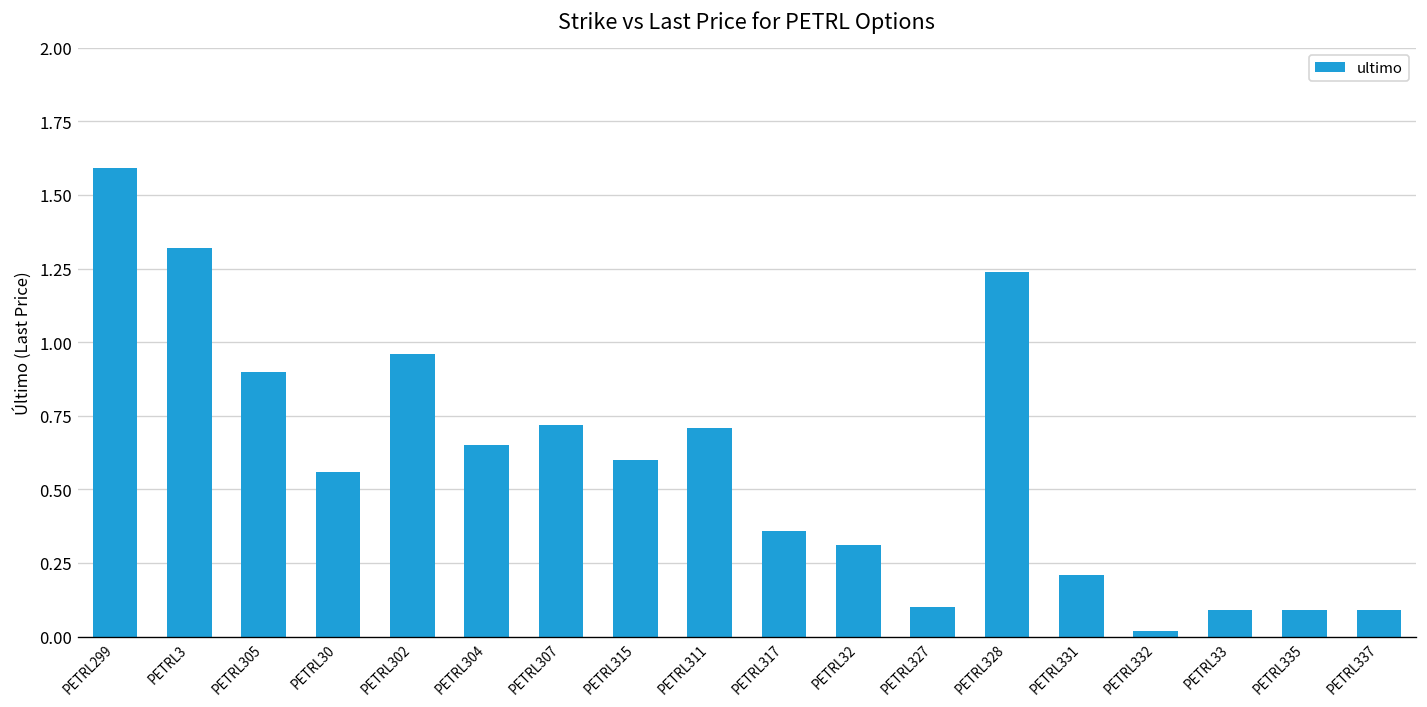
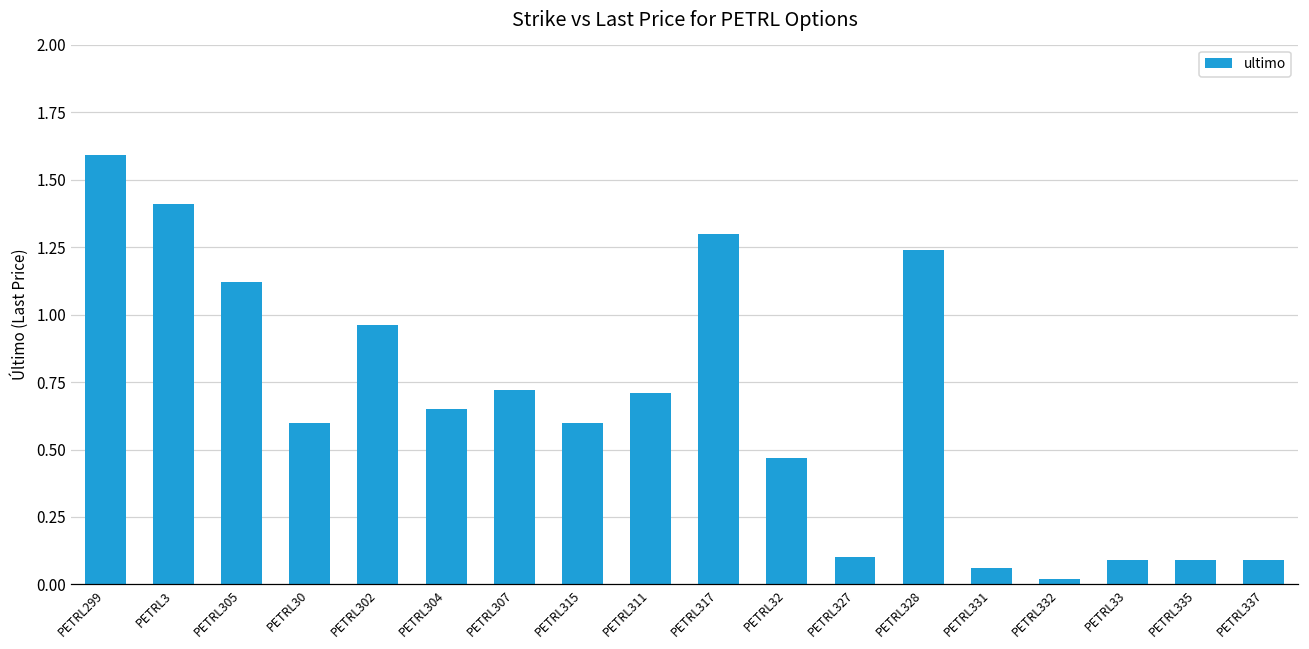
PETRL3: 1.32 -> 1.41
PETRL305: 0.90 -> 1.12
PETRL30: 0.56 -> 0.60
PETRL317: 0.36 -> 1.30
PETRL32: 0.31 -> 0.47
PETRL331: 0.21 -> 0.06
